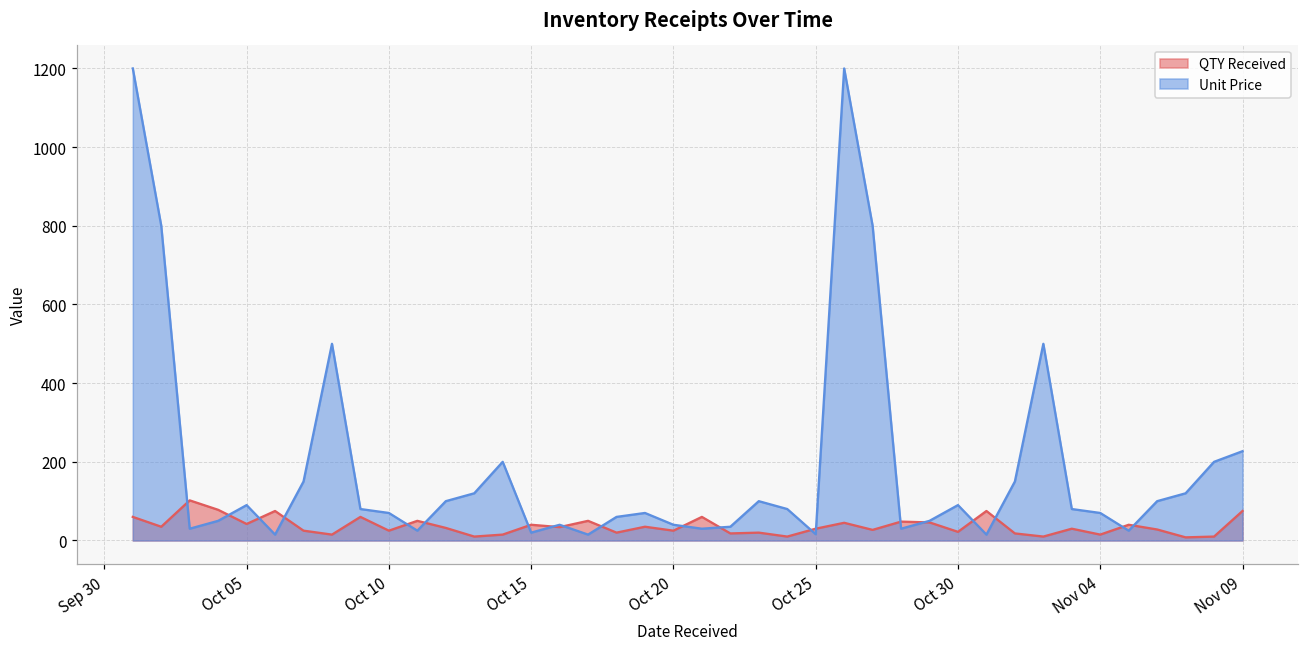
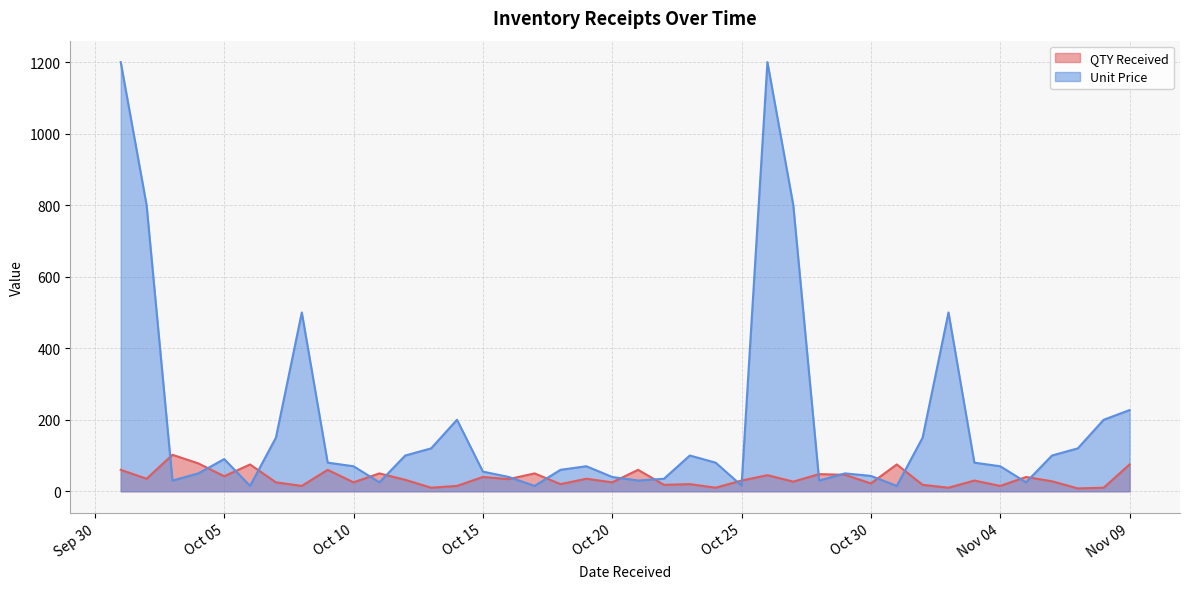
Unit Price, Oct 15: 20 -> 60
Unit Price, Oct 30: 90 -> 40
